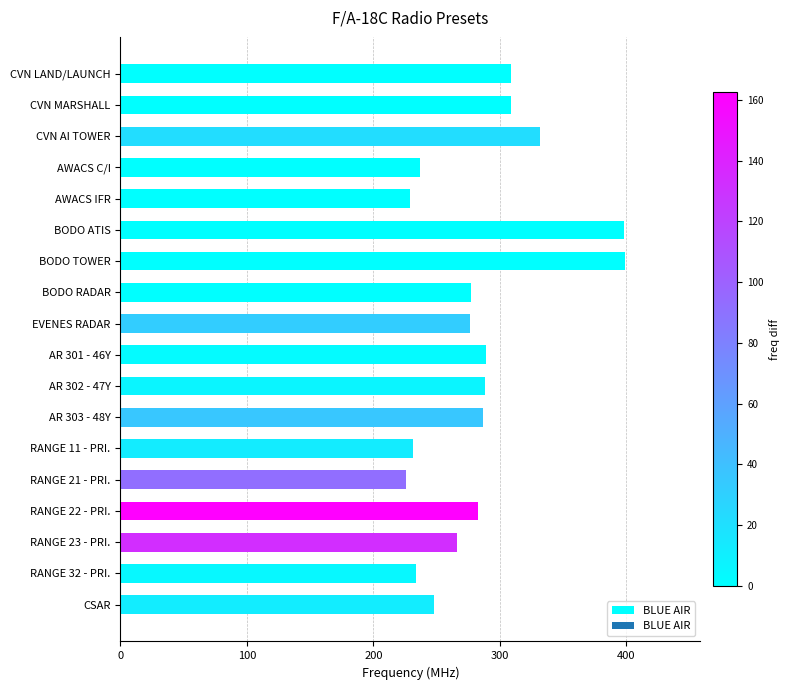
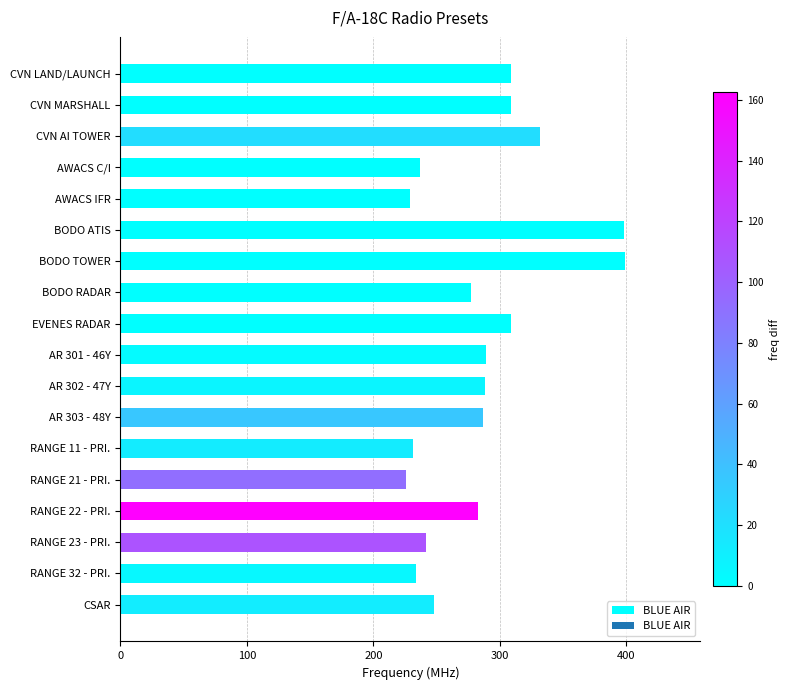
EVENES RADAR: 276 -> 309
RANGE 23 - PRI.: 267 -> 242
